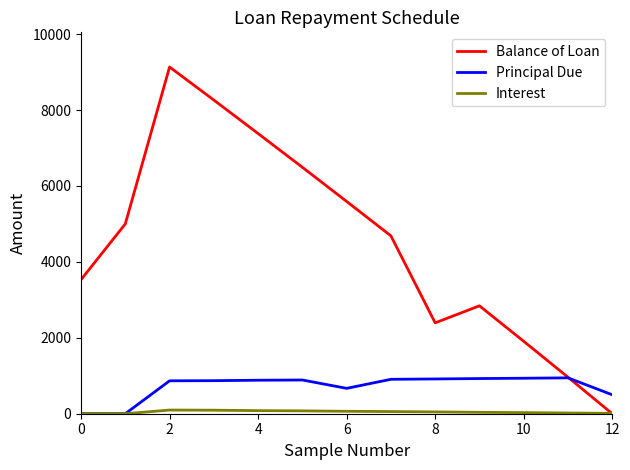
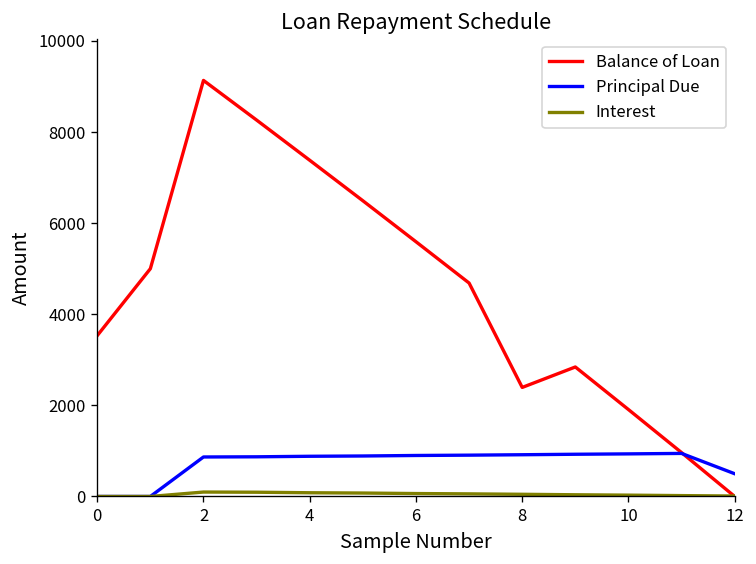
Principal Due, 6: 700 -> 900
